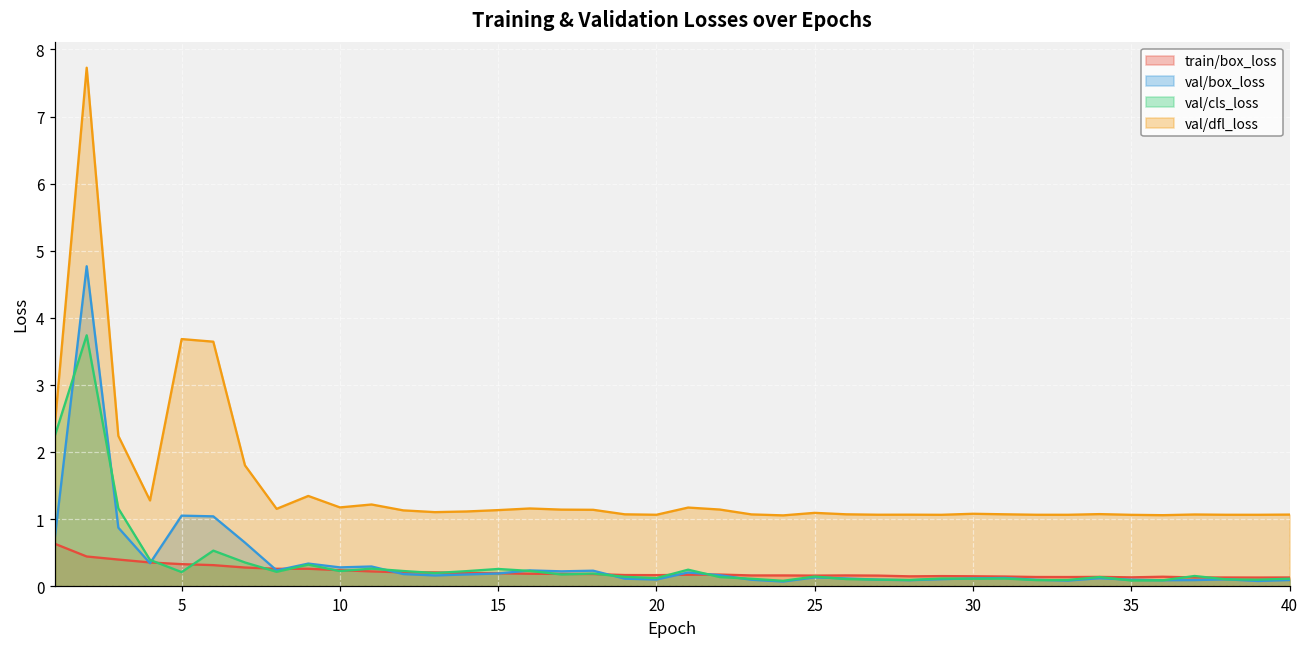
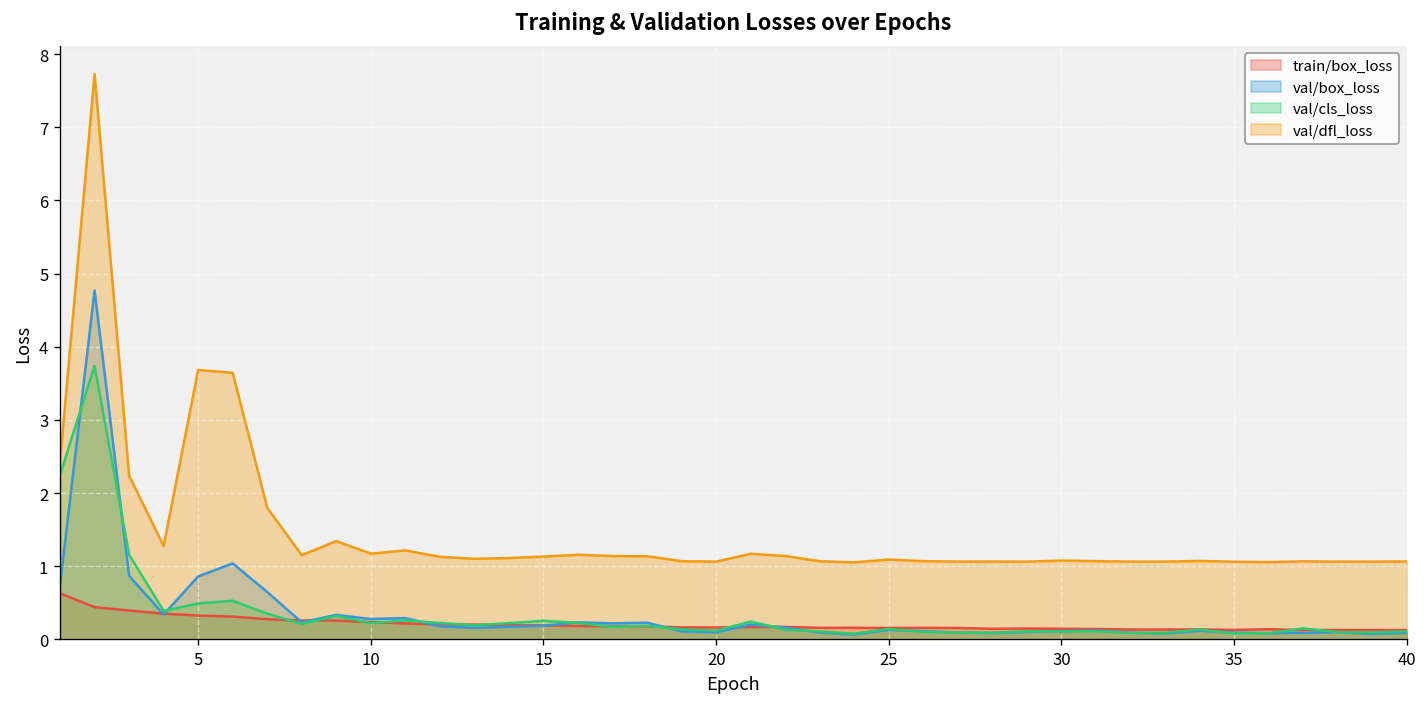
val/box_loss, 5: 1.1 -> 0.9
val/cls_loss, 5: 0.2 -> 0.5
